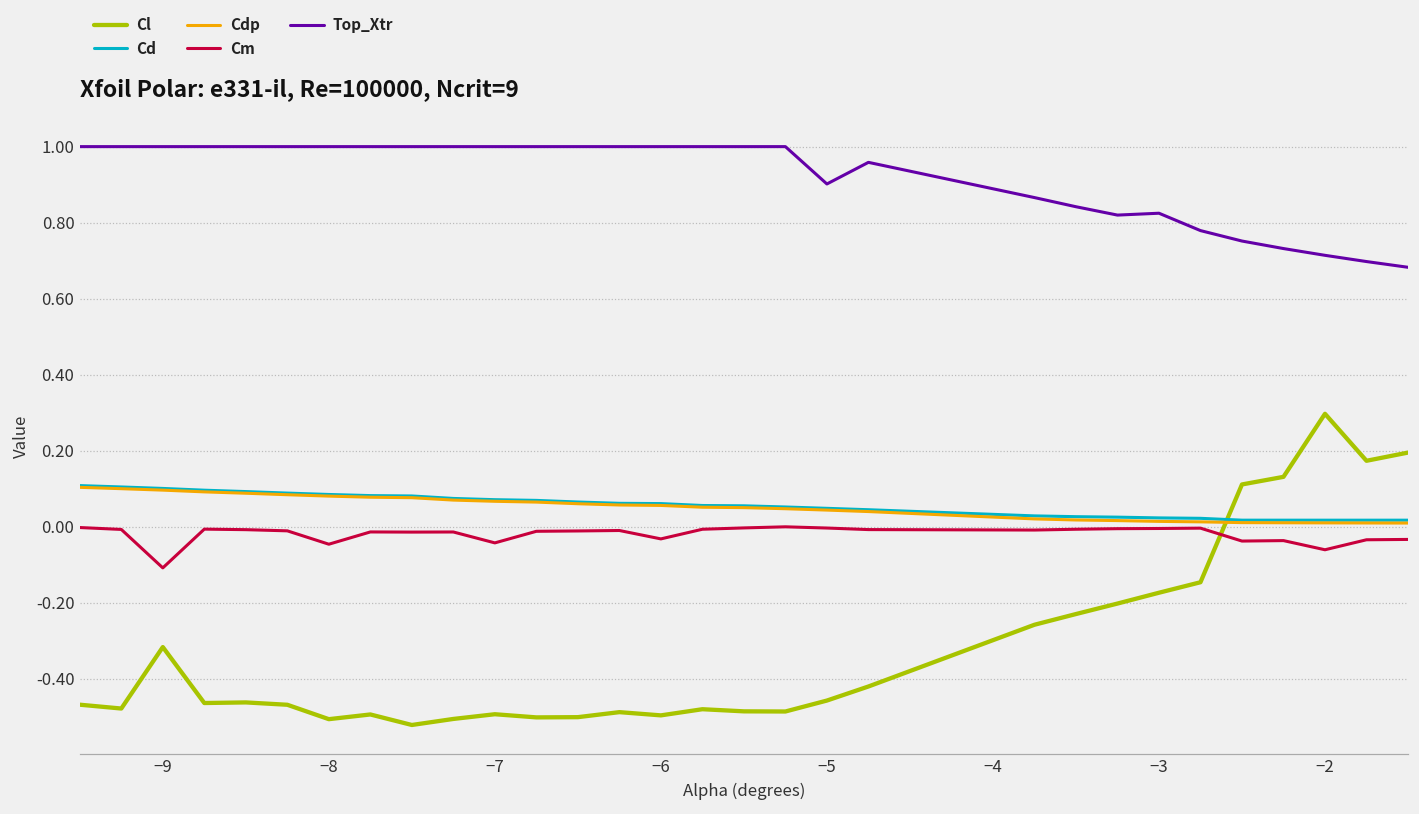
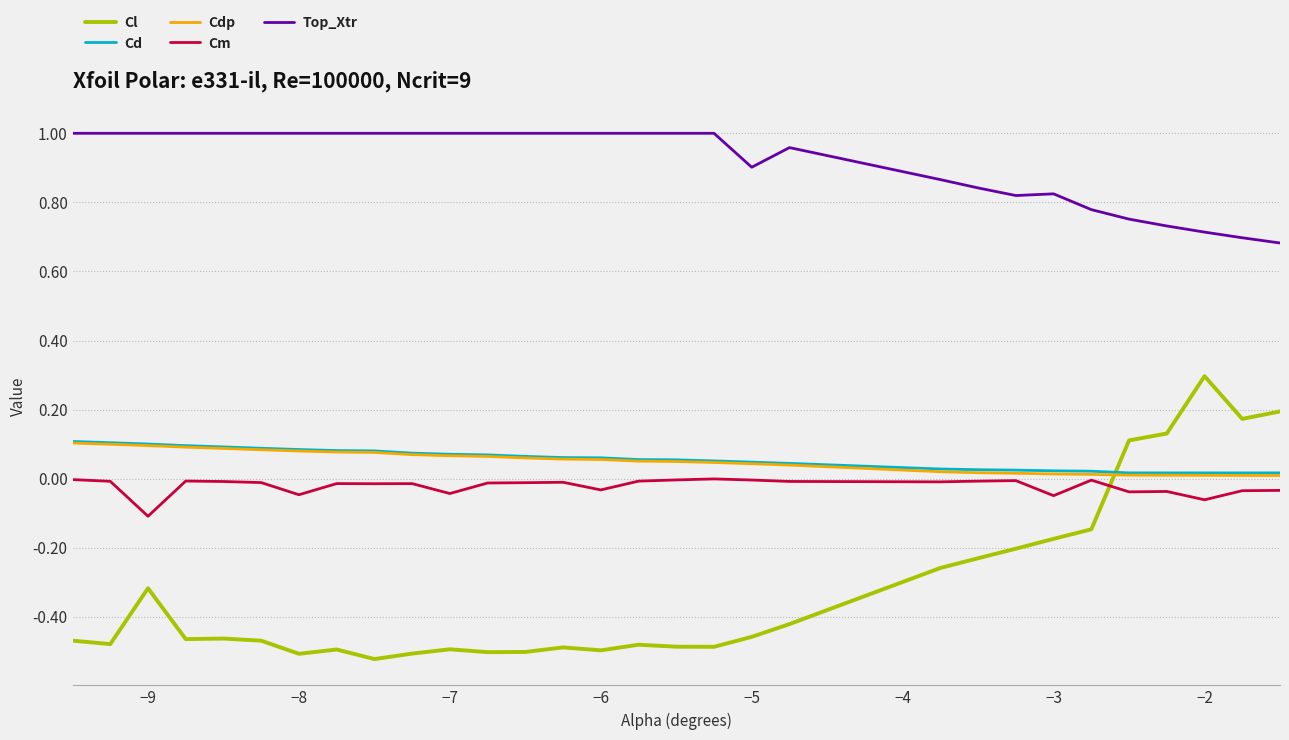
Cm, −3: -0.01 -> -0.05
